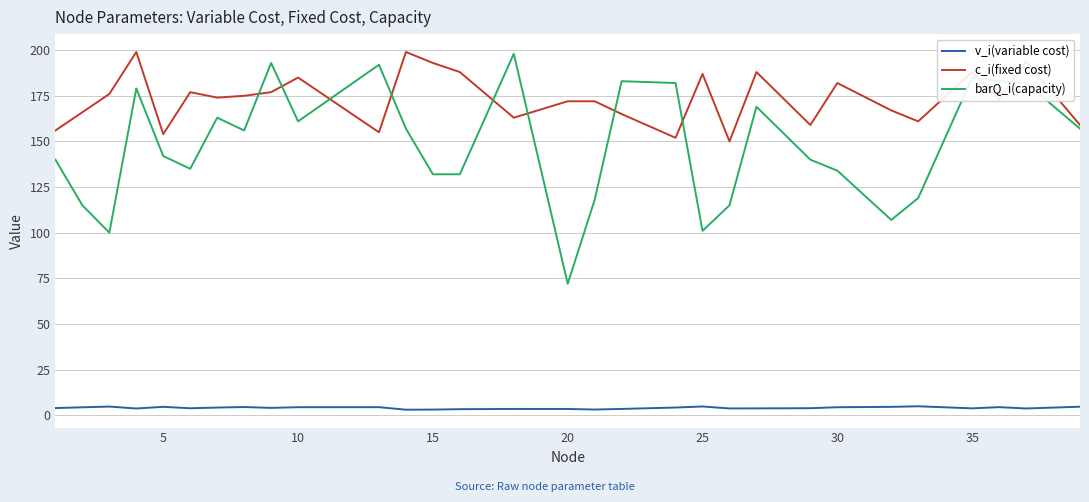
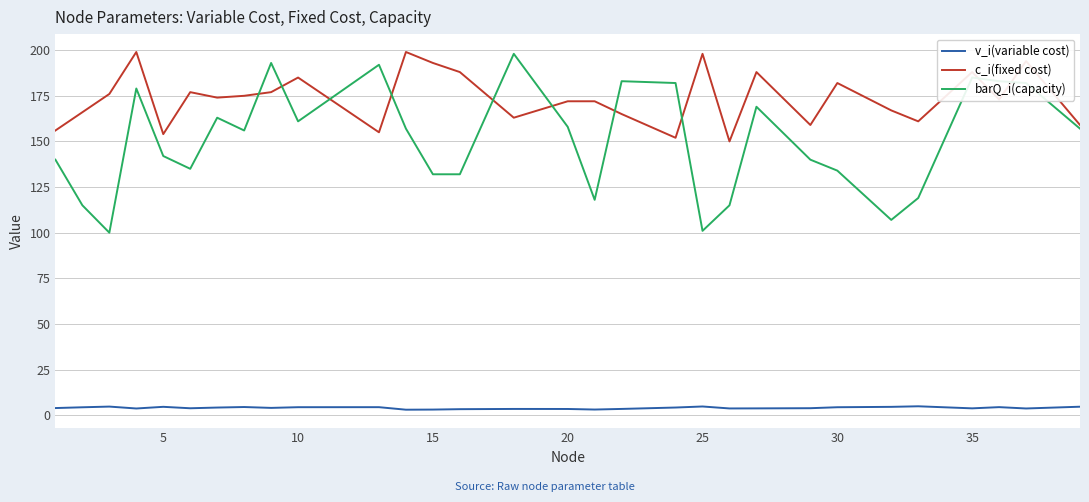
barQ_i(capacity), 20: 72 -> 158
c_i(fixed cost), 25: 187 -> 198
